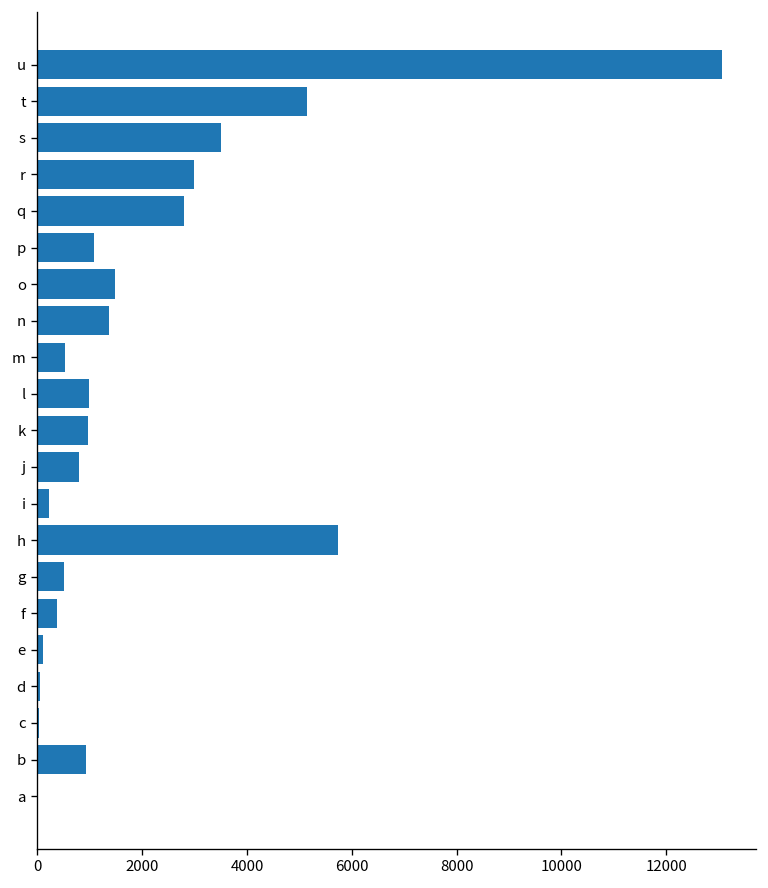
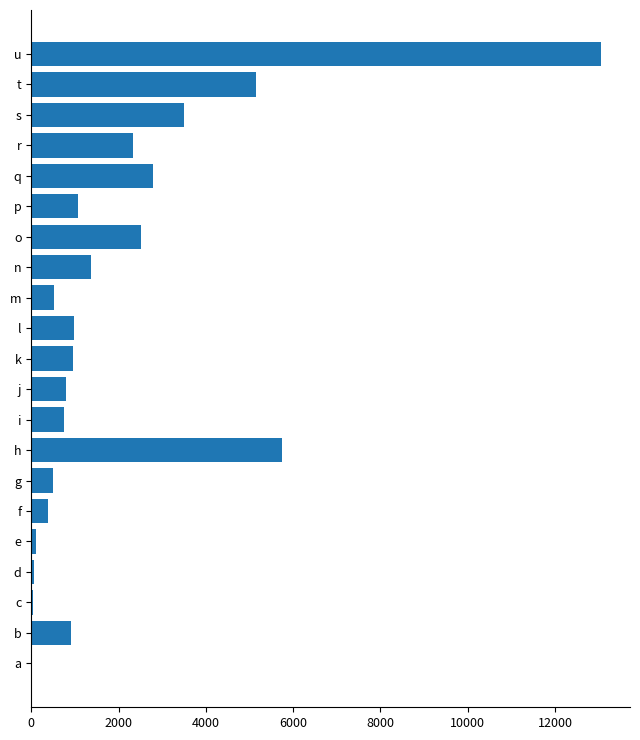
r: 3000 -> 2300
o: 1500 -> 2500
i: 200 -> 700
